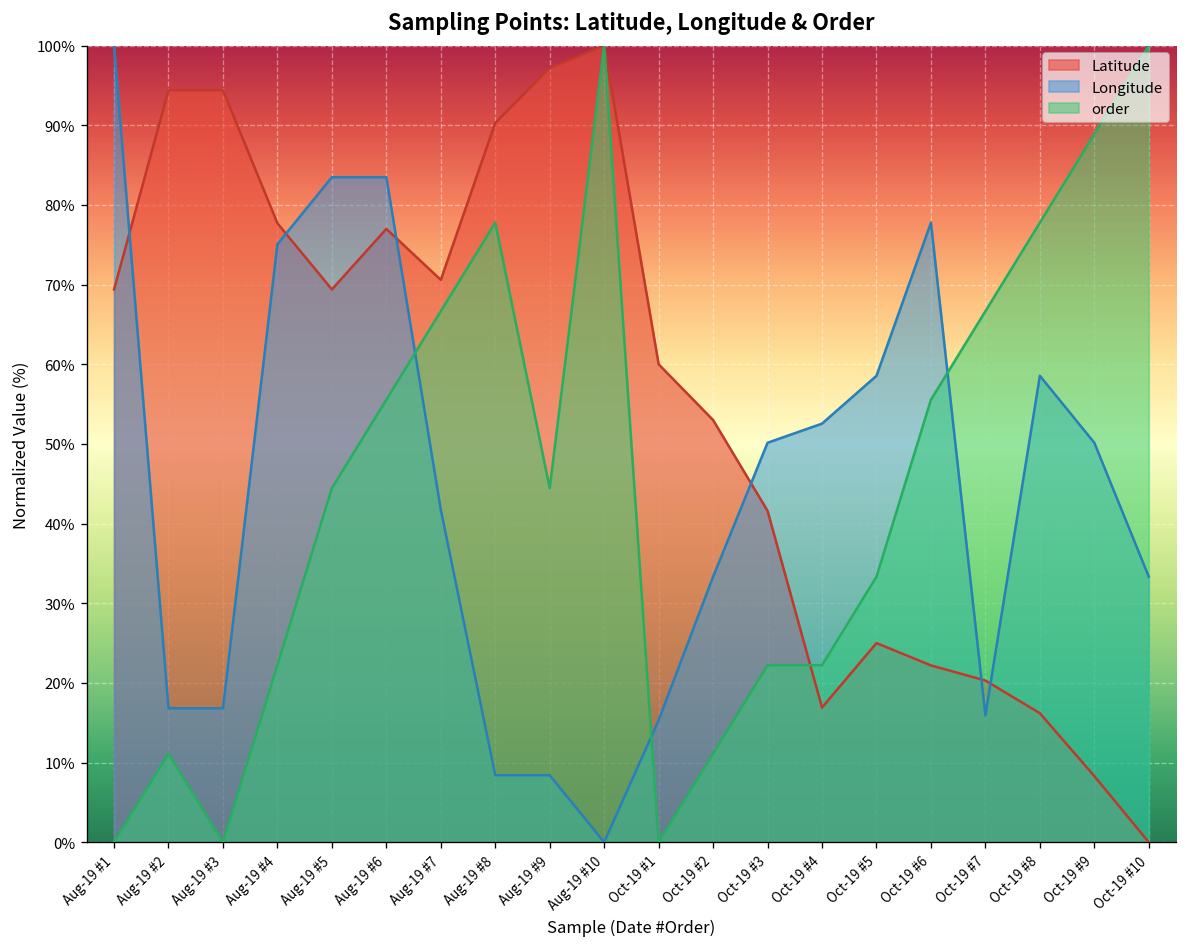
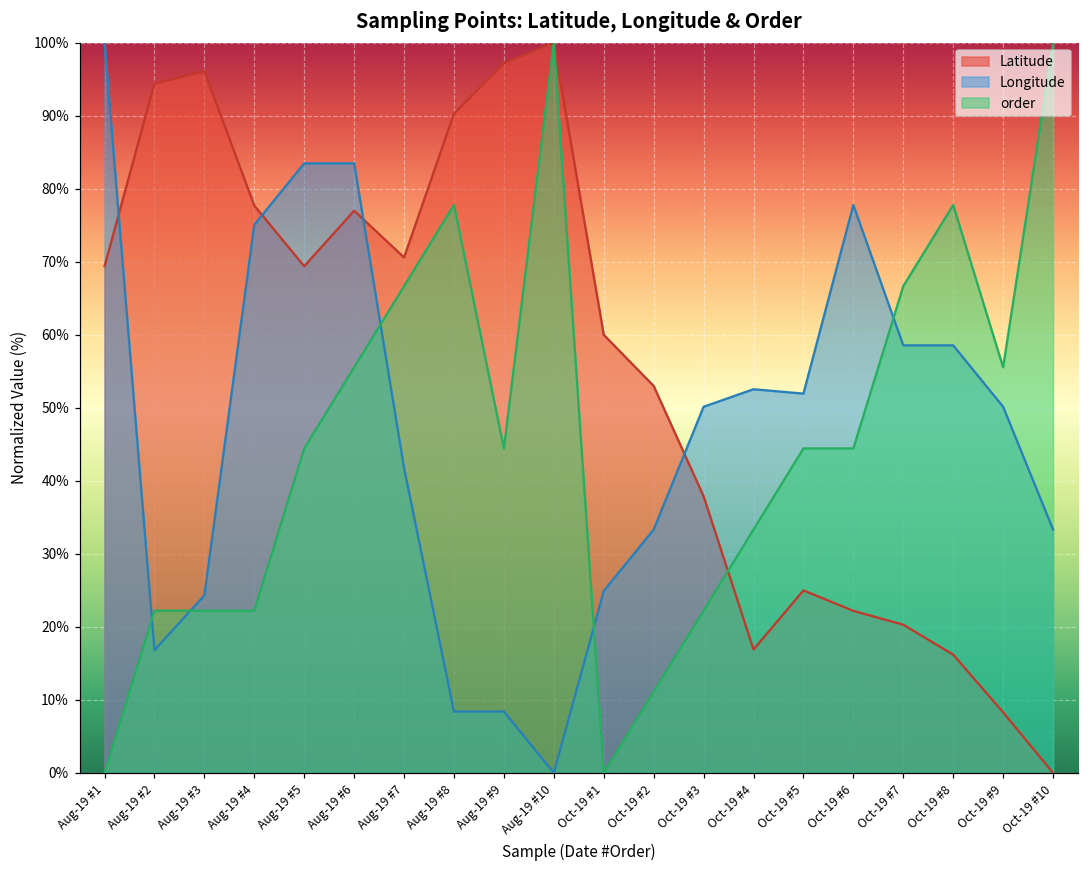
order, Aug-19 #2: 11% -> 22%
Latitude, Aug-19 #3: 94% -> 96%
Longitude, Aug-19 #3: 17% -> 24%
order, Aug-19 #3: 0% -> 22%
Longitude, Oct-19 #1: 15% -> 25%
Latitude, Oct-19 #3: 42% -> 38%
order, Oct-19 #4: 22% -> 33%
Longitude, Oct-19 #5: 59% -> 52%
order, Oct-19 #5: 33% -> 44%
order, Oct-19 #6: 56% -> 44%
Longitude, Oct-19 #7: 16% -> 59%
order, Oct-19 #9: 89% -> 56%
